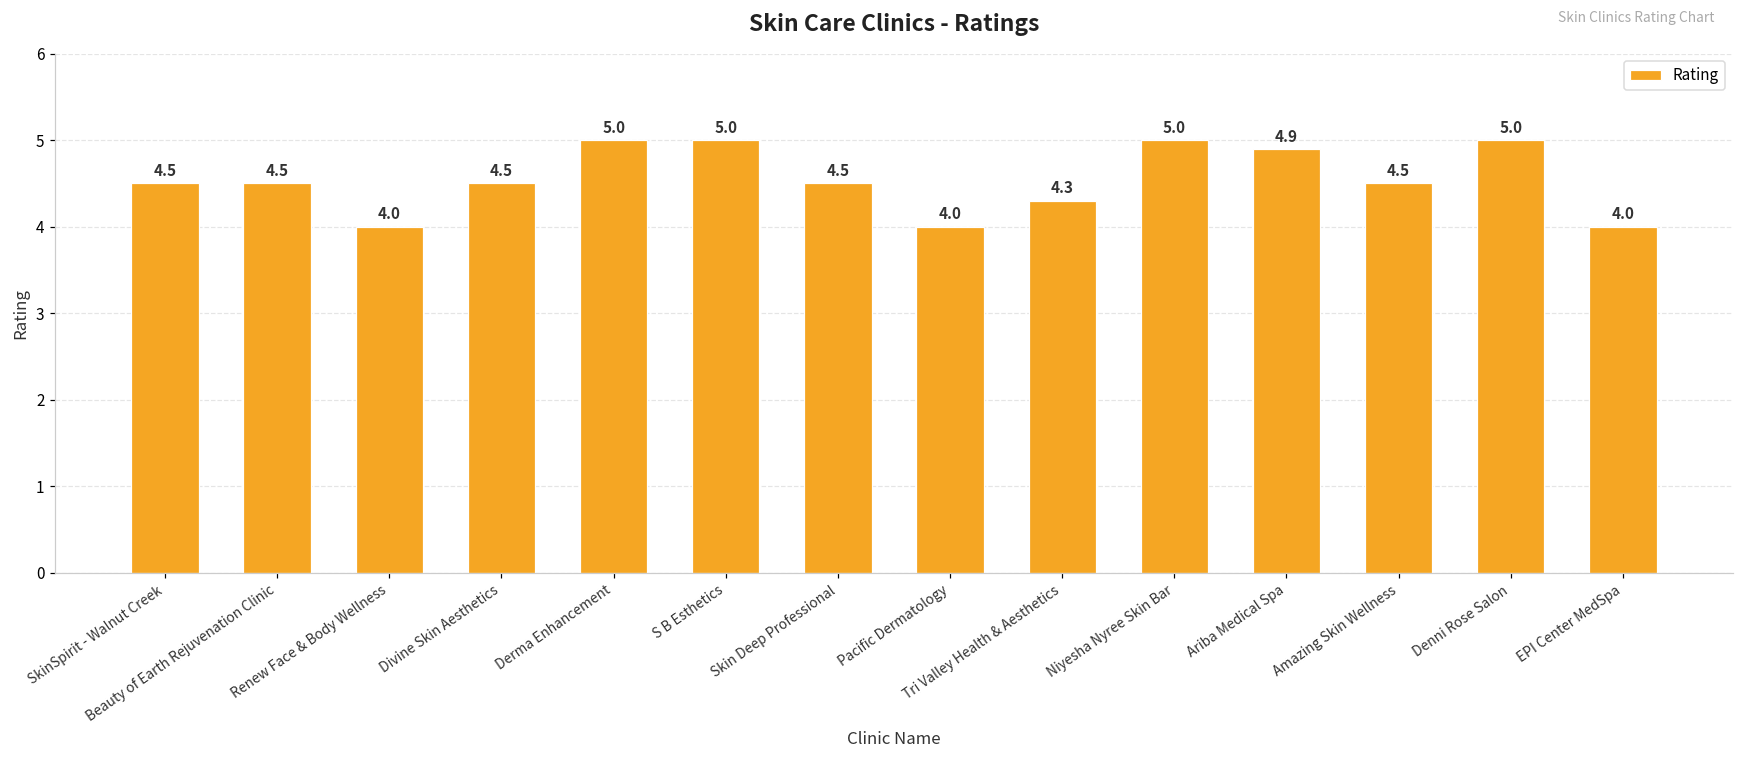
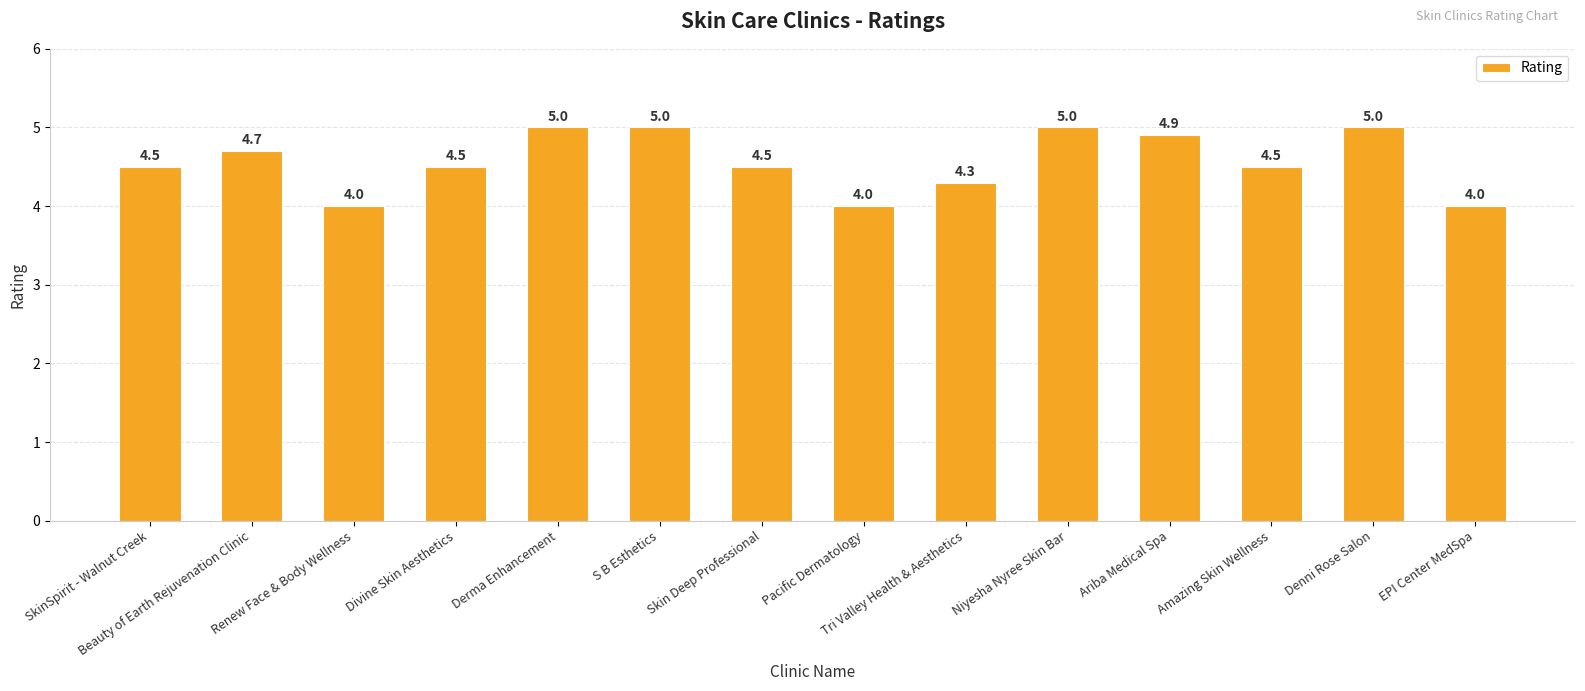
Beauty of Earth Rejuvenation Clinic: 4.5 -> 4.7
